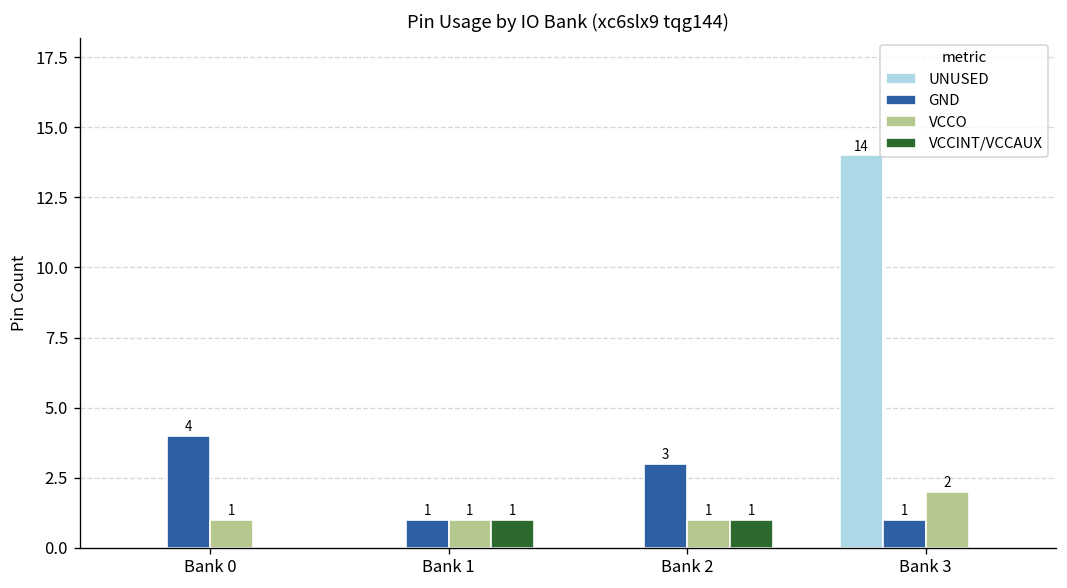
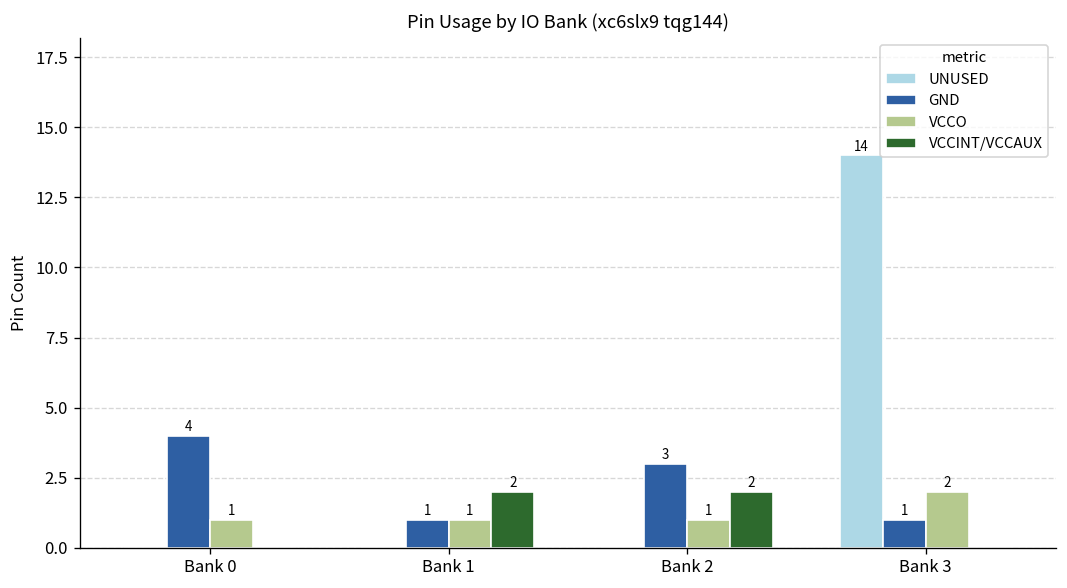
VCCINT/VCCAUX, Bank 1: 1 -> 2
VCCINT/VCCAUX, Bank 2: 1 -> 2
